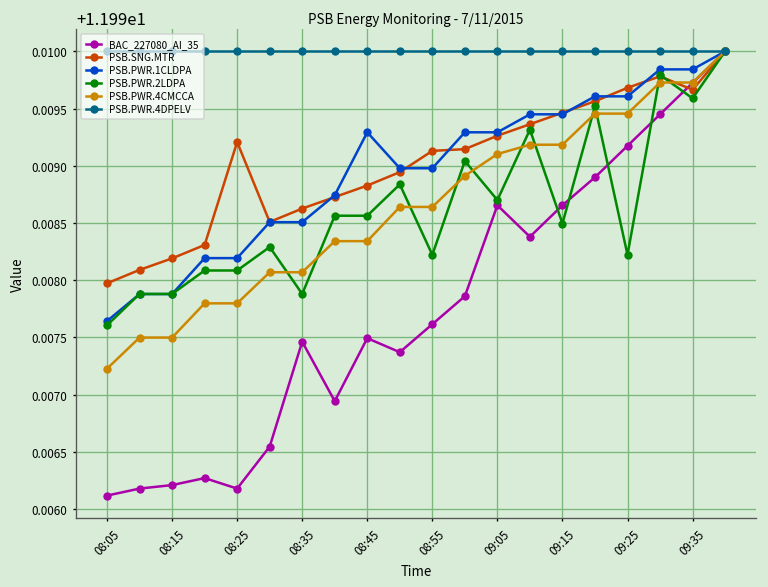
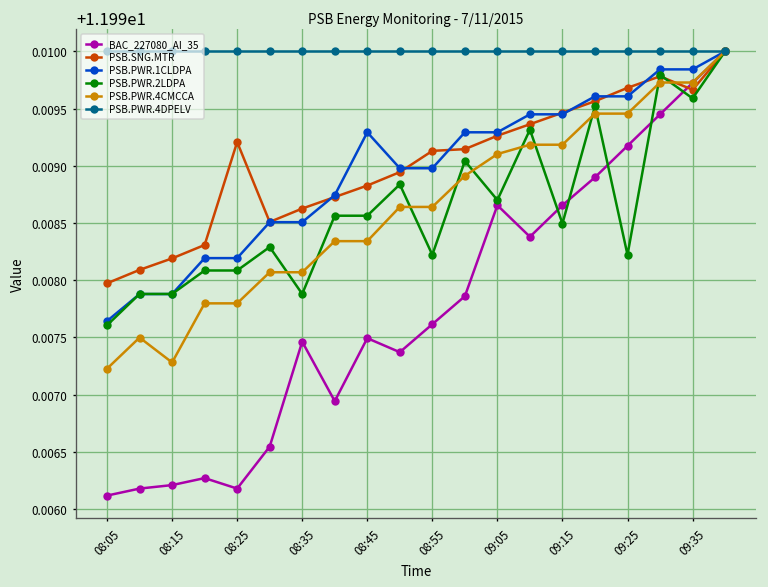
PSB.PWR.4CMCCA, 08:15: 11.9975 -> 11.9973
